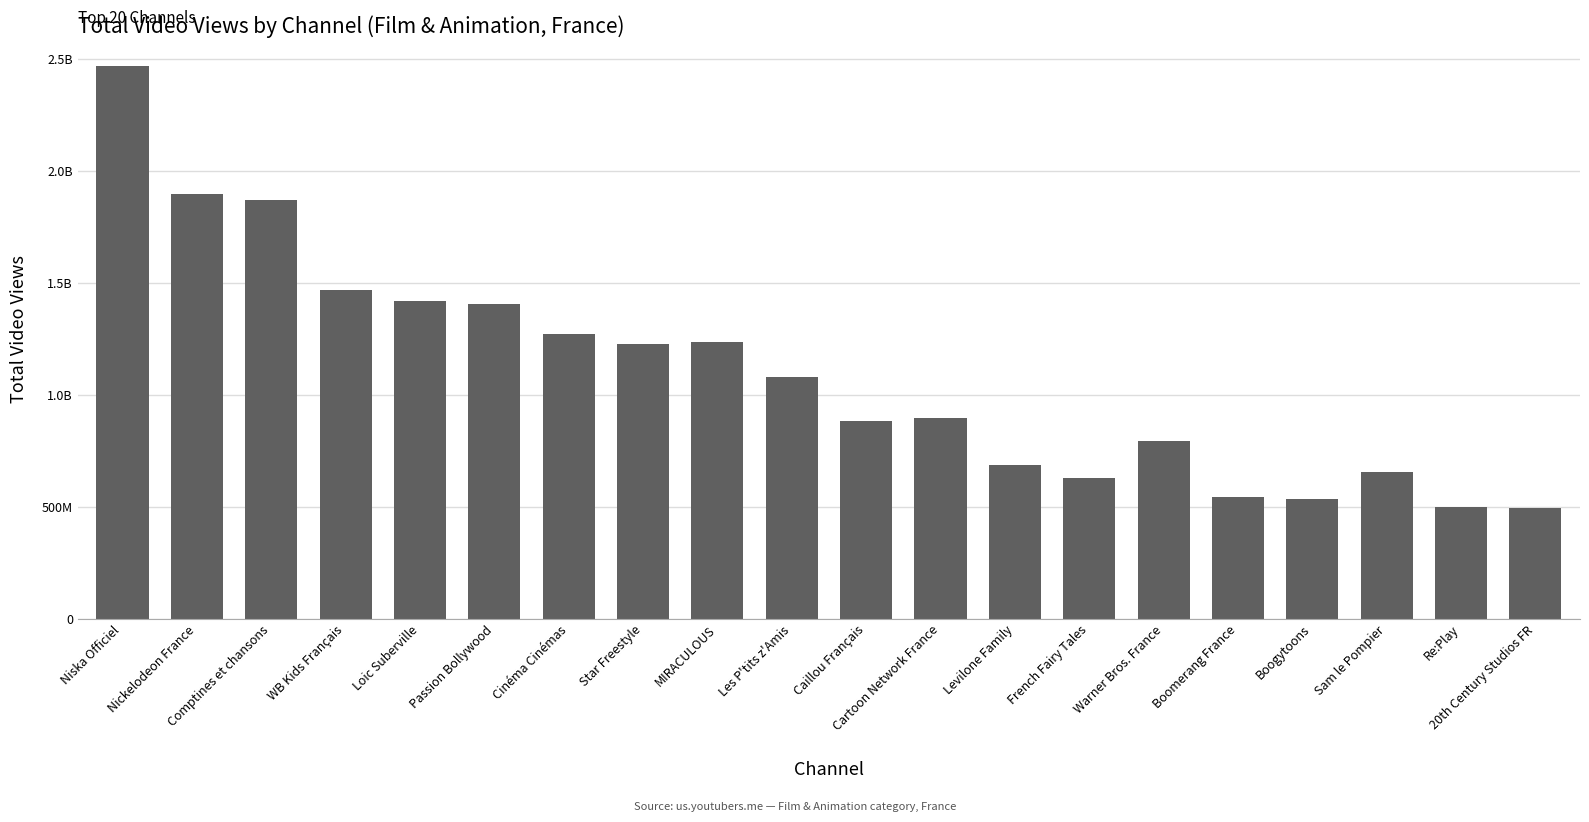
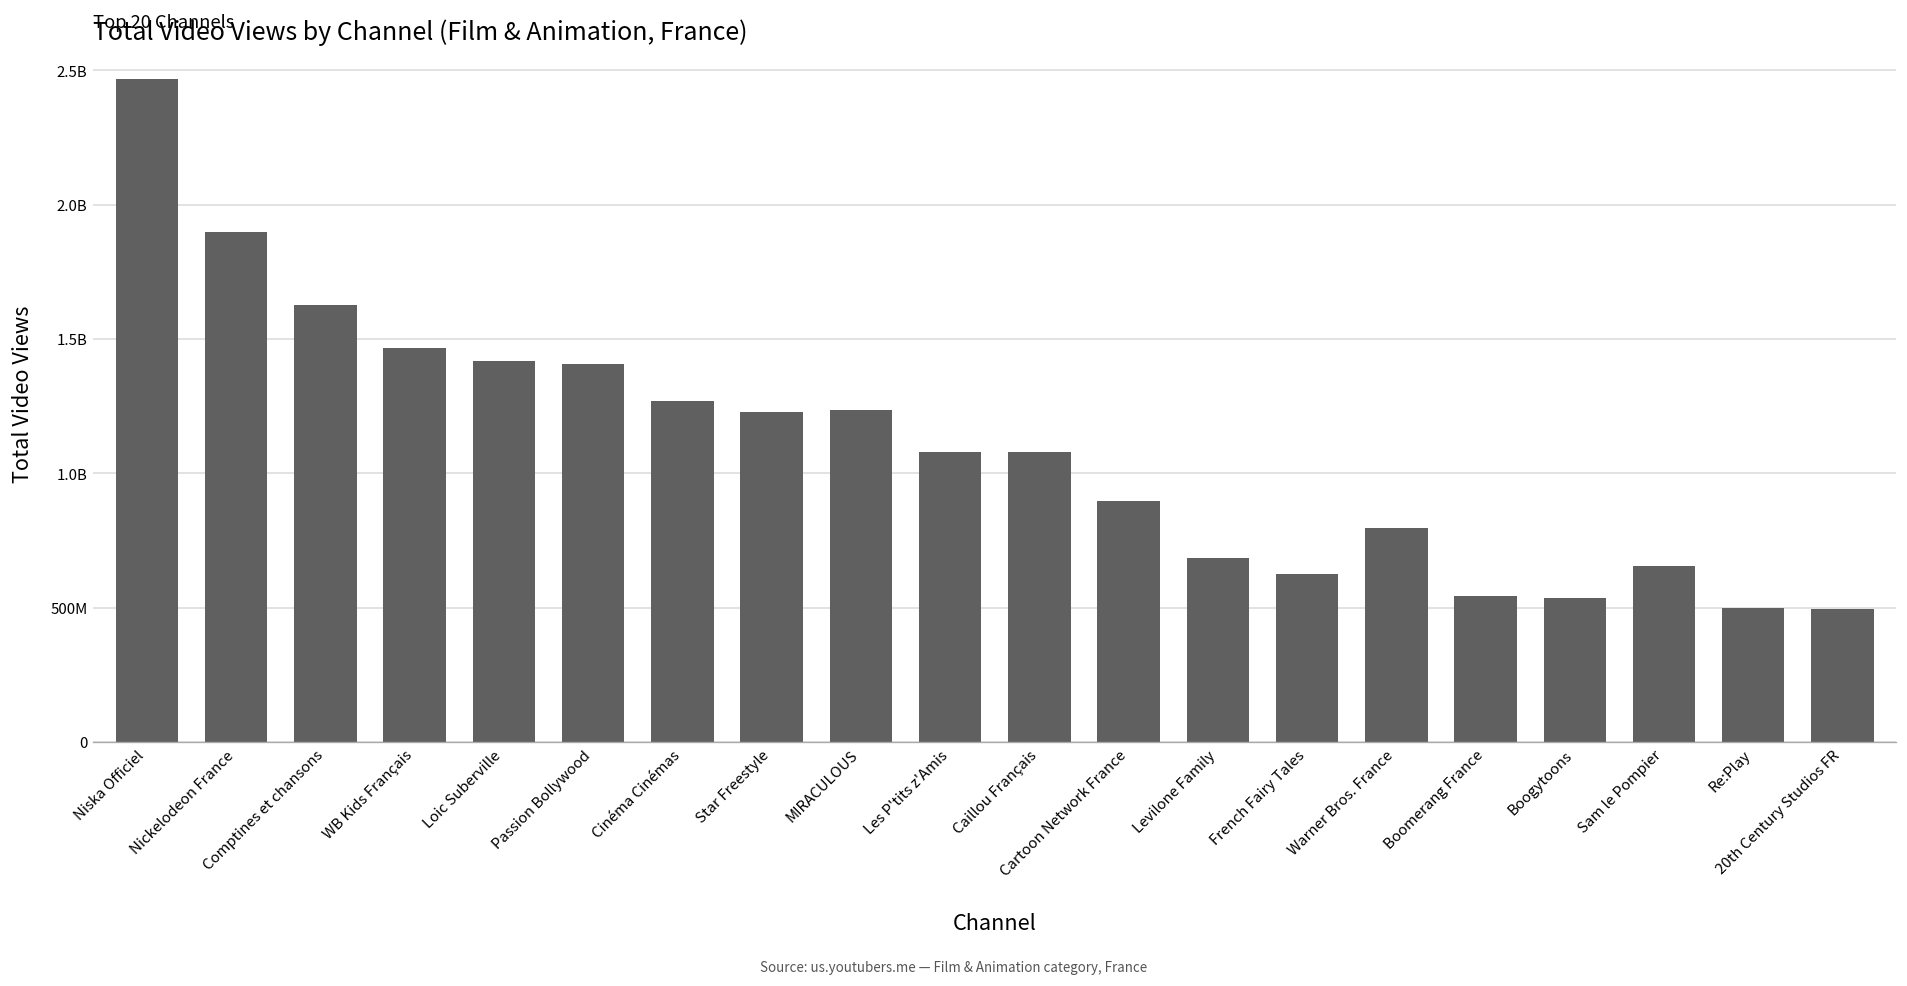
Comptines et chansons: 1870000000 -> 1630000000
Caillou Français: 880000000 -> 1080000000
